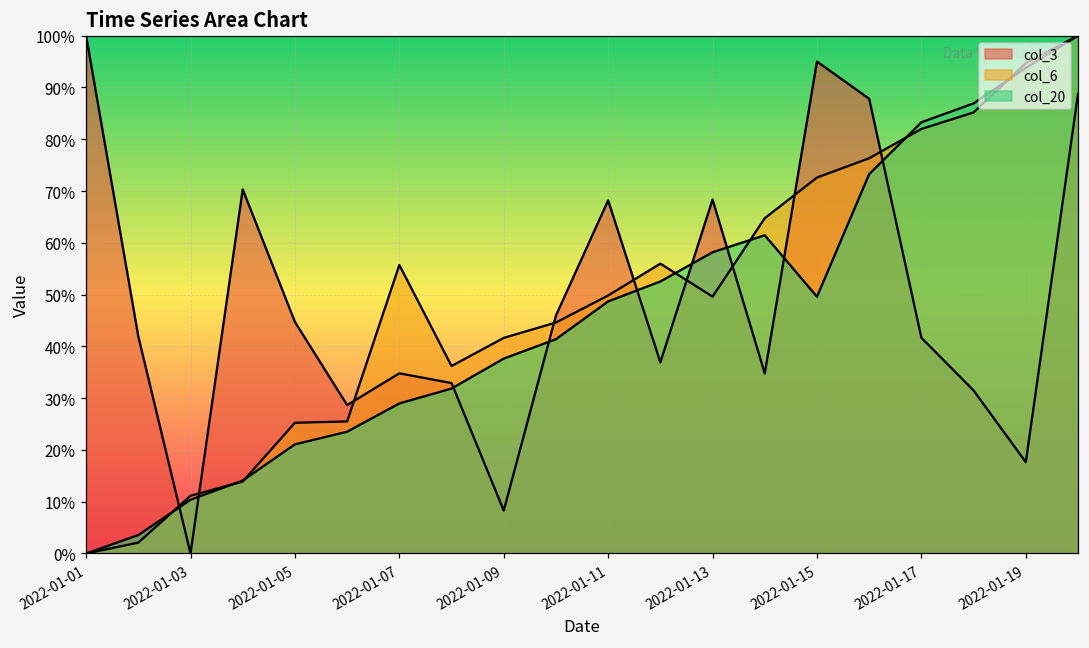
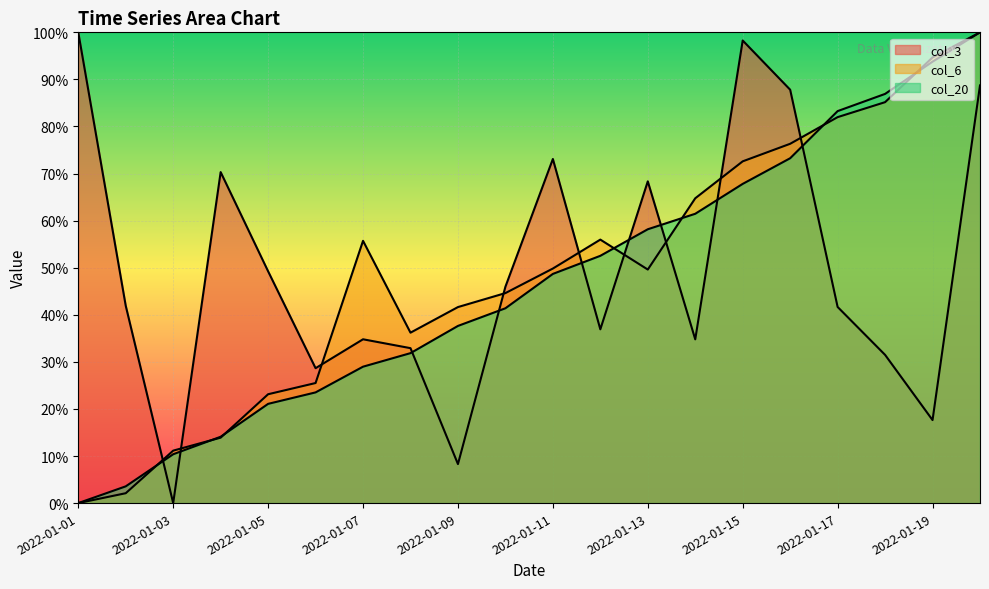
col_3, 2022-01-05: 45% -> 49%
col_6, 2022-01-05: 25% -> 23%
col_3, 2022-01-11: 68% -> 73%
col_3, 2022-01-15: 95% -> 98%
col_20, 2022-01-15: 50% -> 68%
